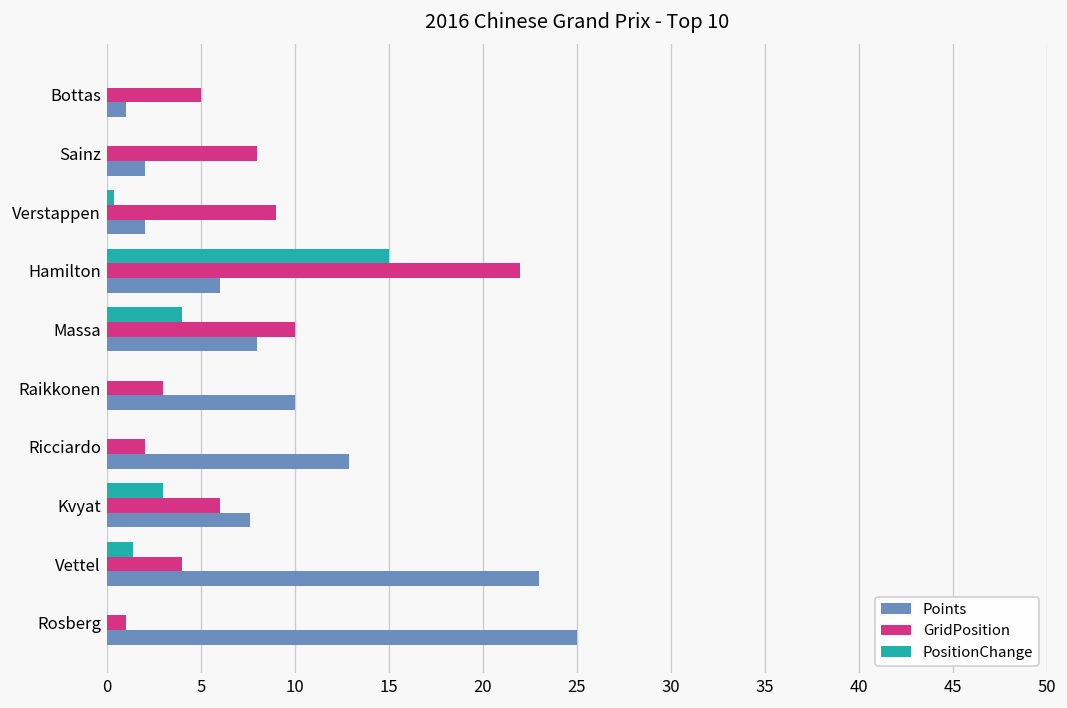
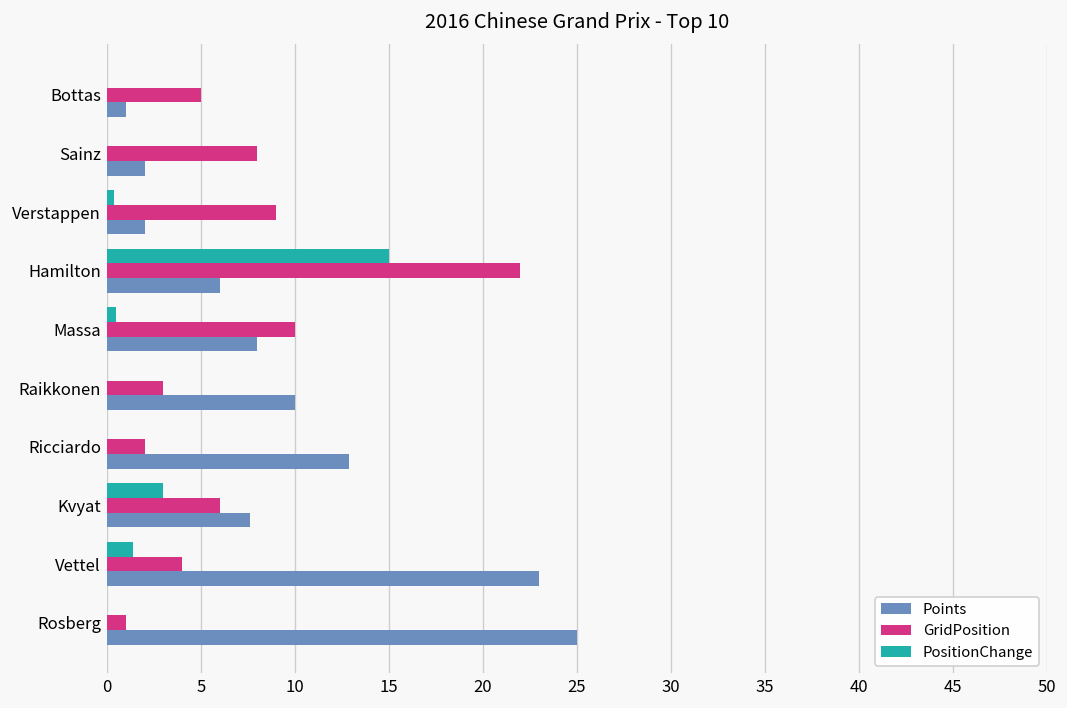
PositionChange, Massa: 4.0 -> 0.5
